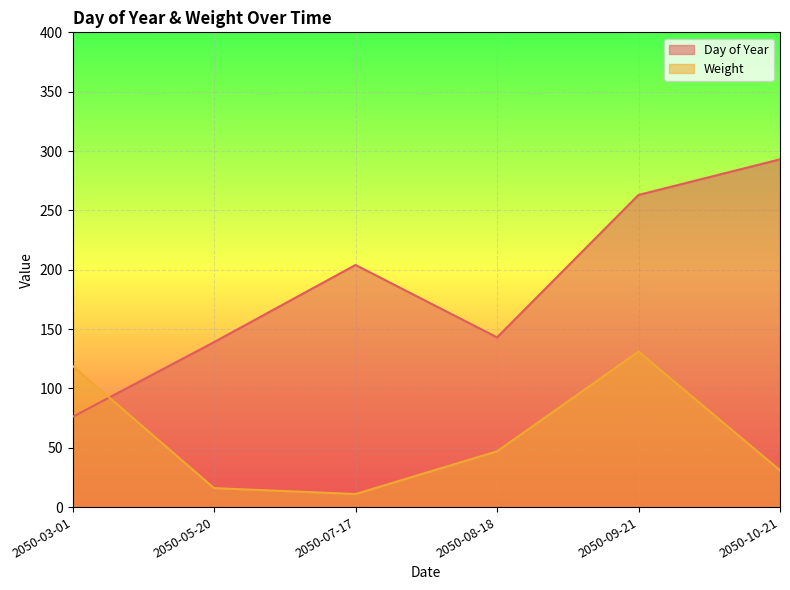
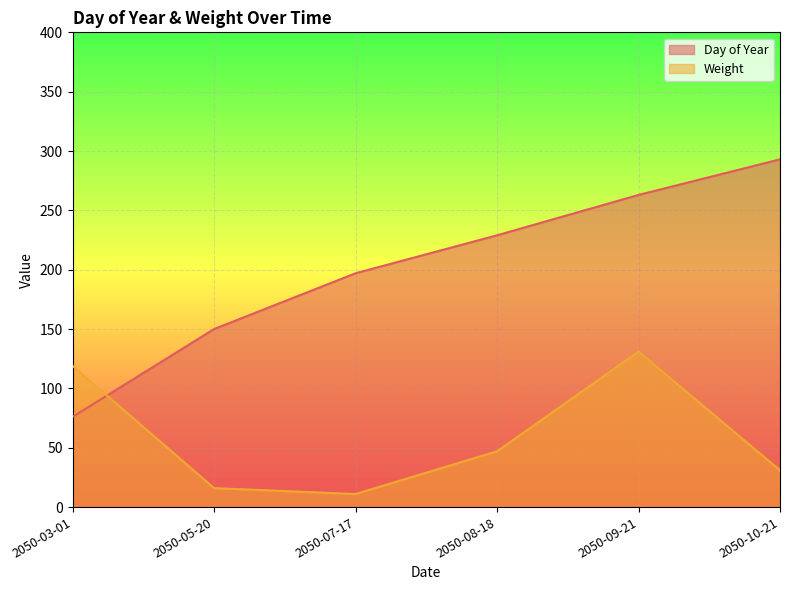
Day of Year, 2050-05-20: 139 -> 150
Day of Year, 2050-07-17: 204 -> 197
Day of Year, 2050-08-18: 143 -> 229
